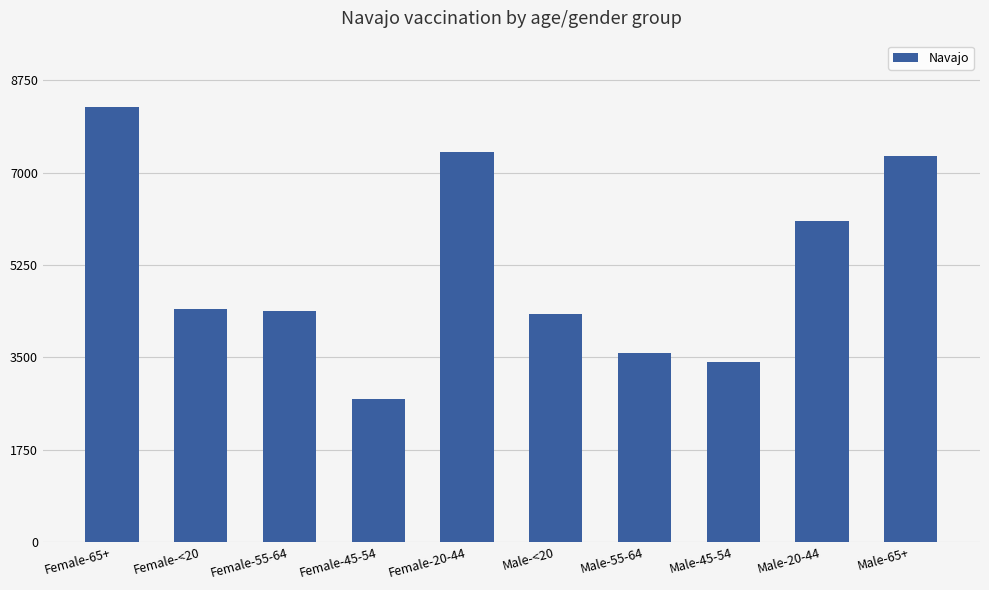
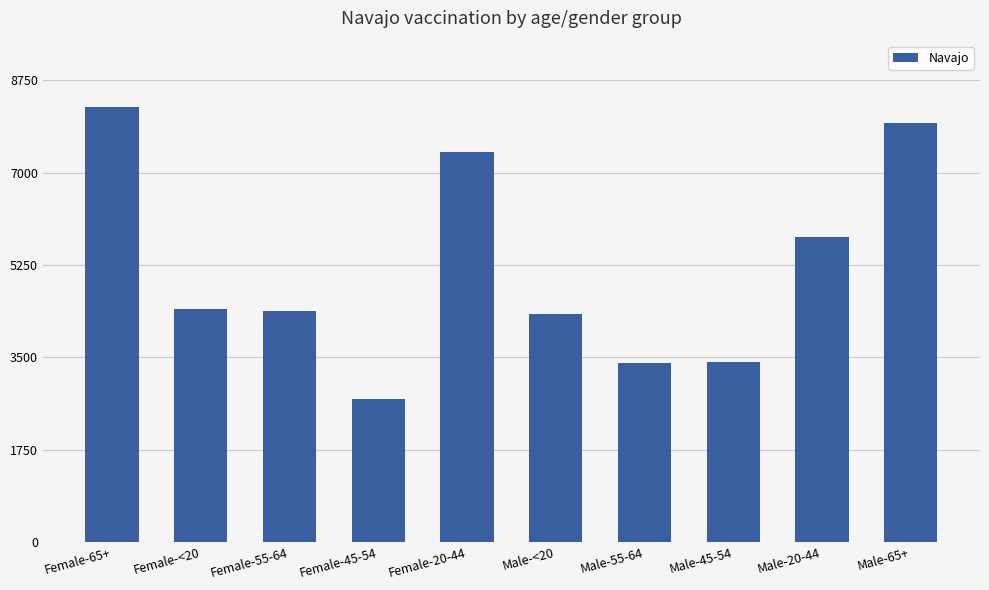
Male-55-64: 3600 -> 3400
Male-20-44: 6100 -> 5800
Male-65+: 7300 -> 7900
